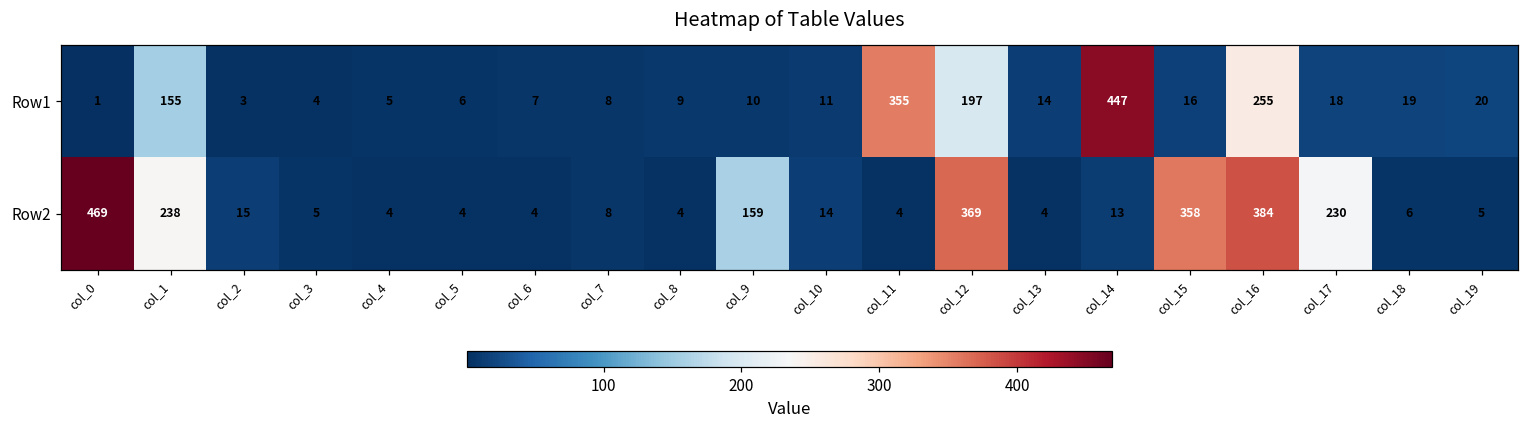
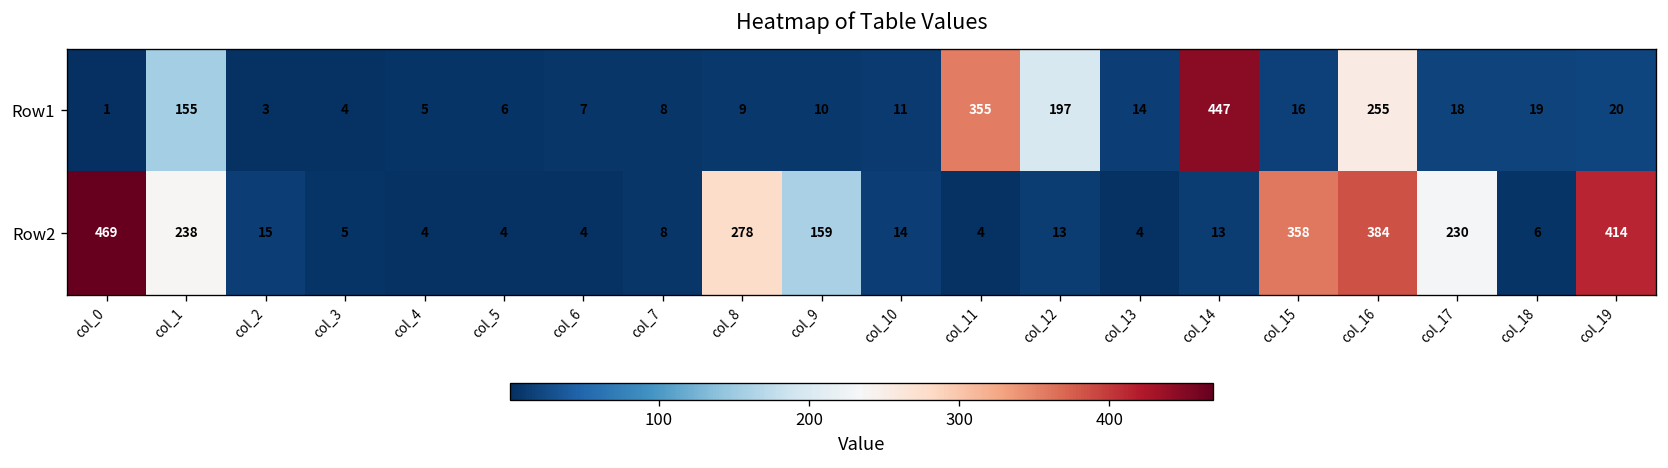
Row2, col_8: 4 -> 278
Row2, col_12: 369 -> 13
Row2, col_19: 5 -> 414
